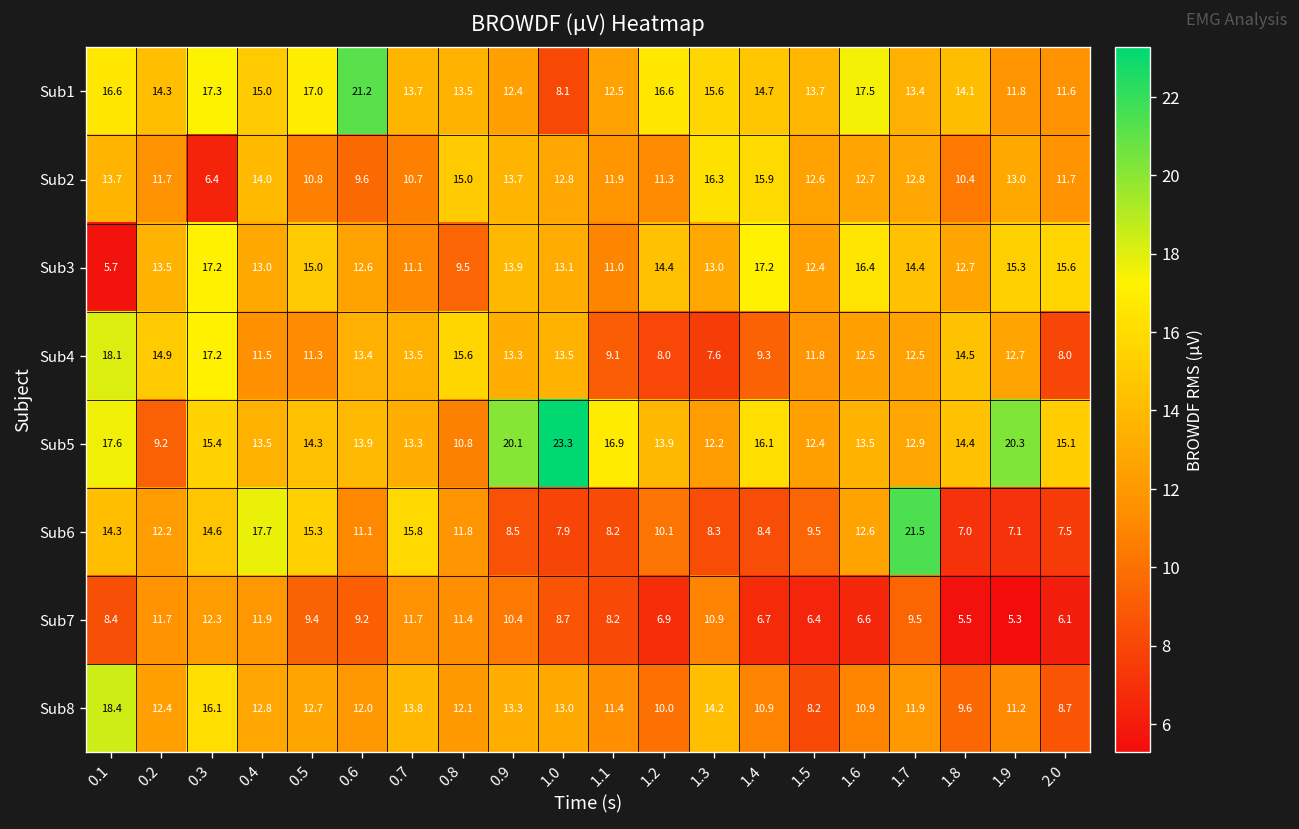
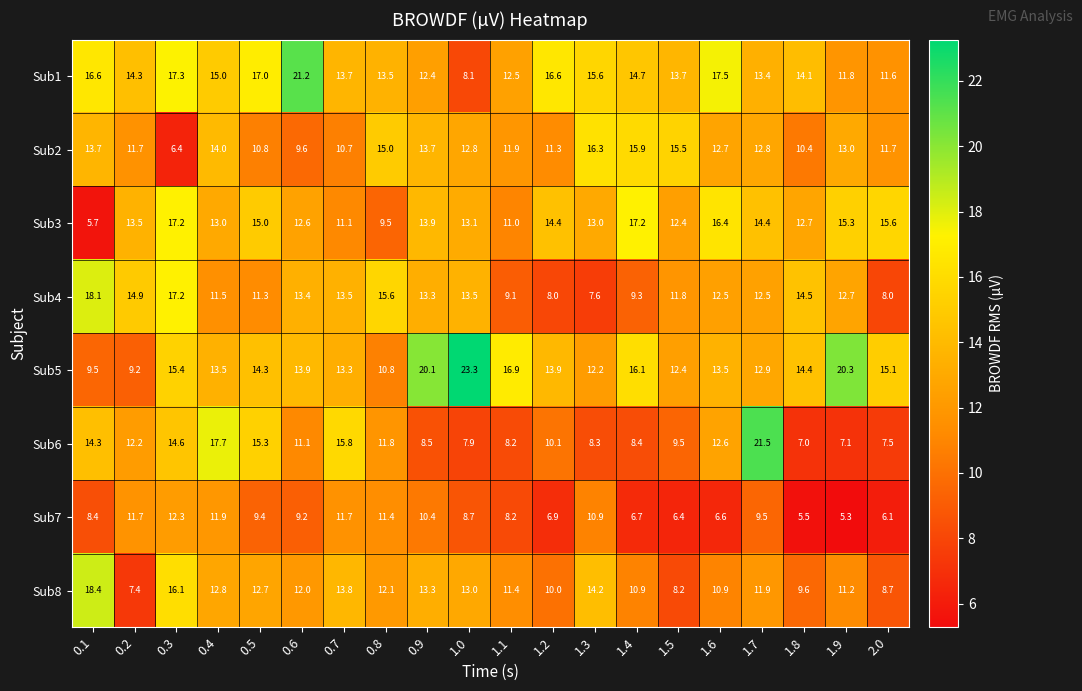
Sub2, 1.5: 12.6 -> 15.5
Sub5, 0.1: 17.6 -> 9.5
Sub8, 0.2: 12.4 -> 7.4
